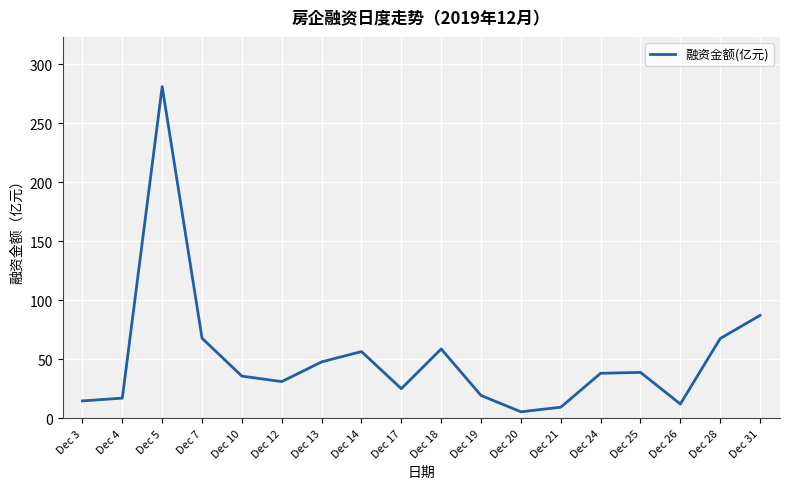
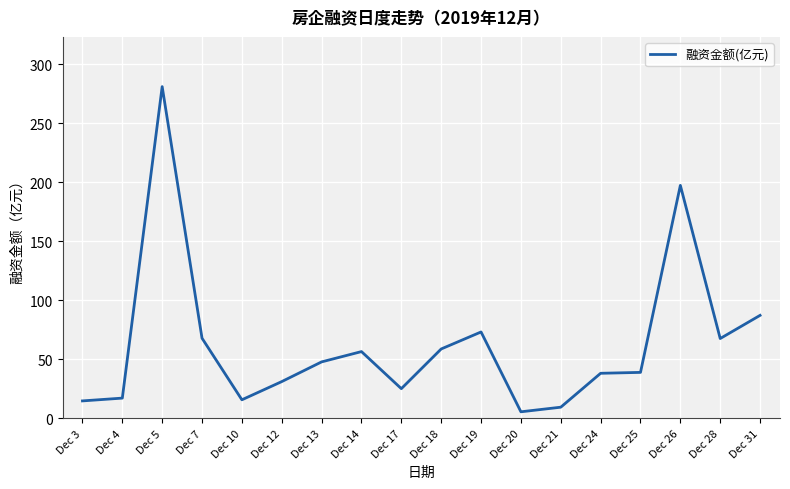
Dec 10: 36 -> 16
Dec 19: 19 -> 73
Dec 26: 12 -> 197
